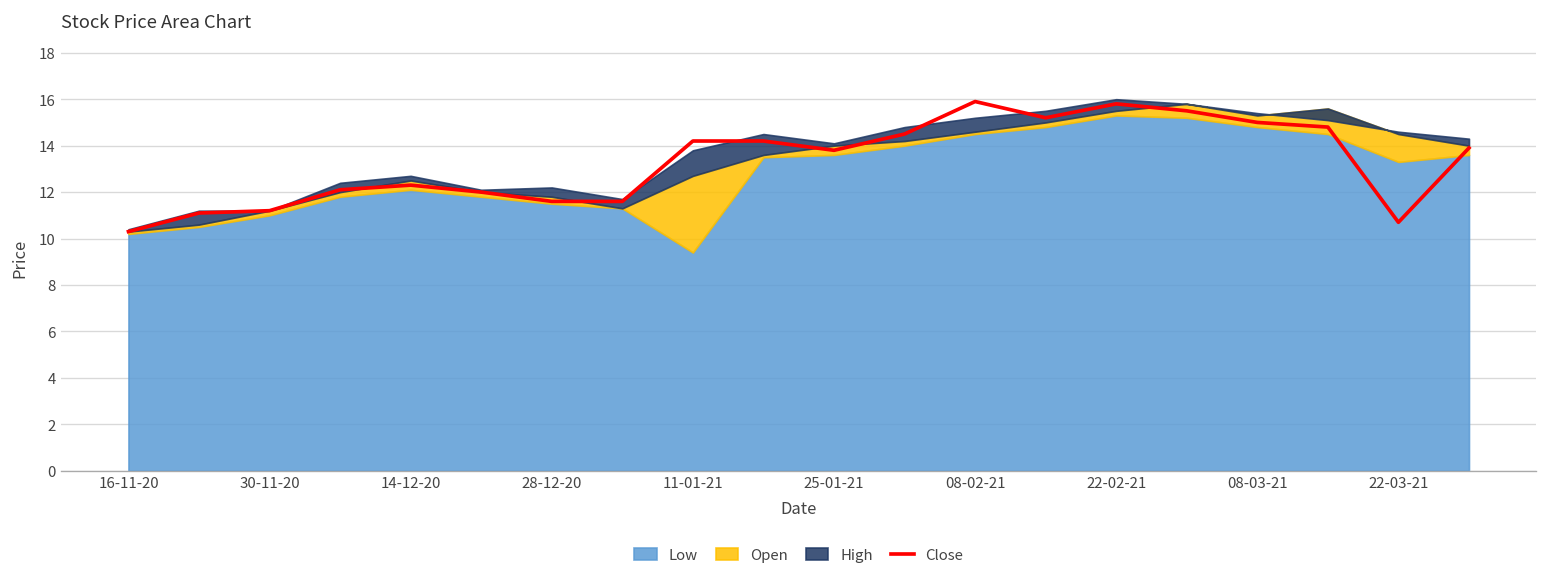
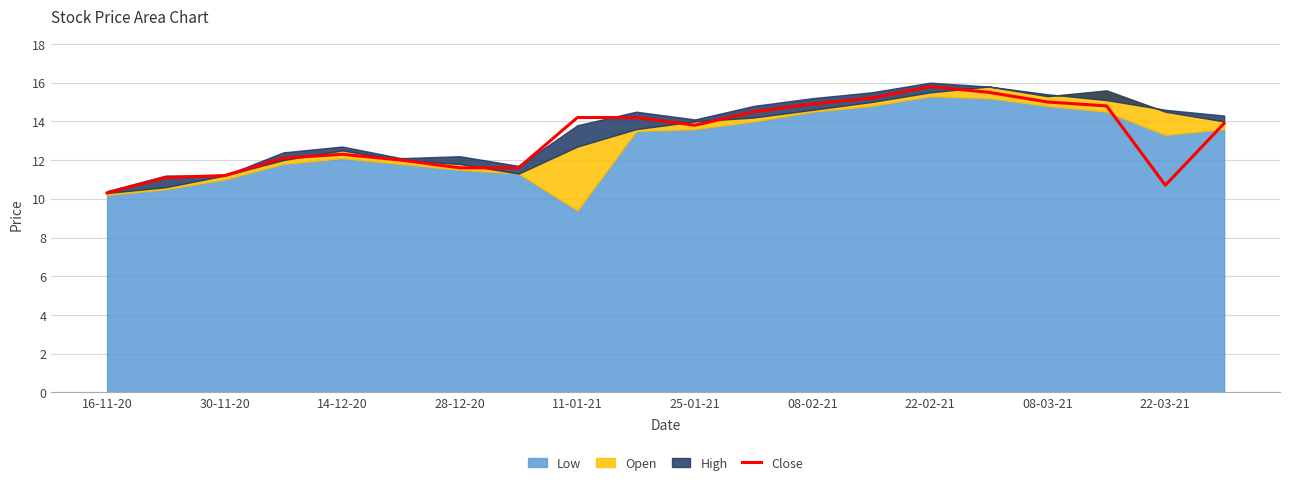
Close, 08-02-21: 15.9 -> 14.9
